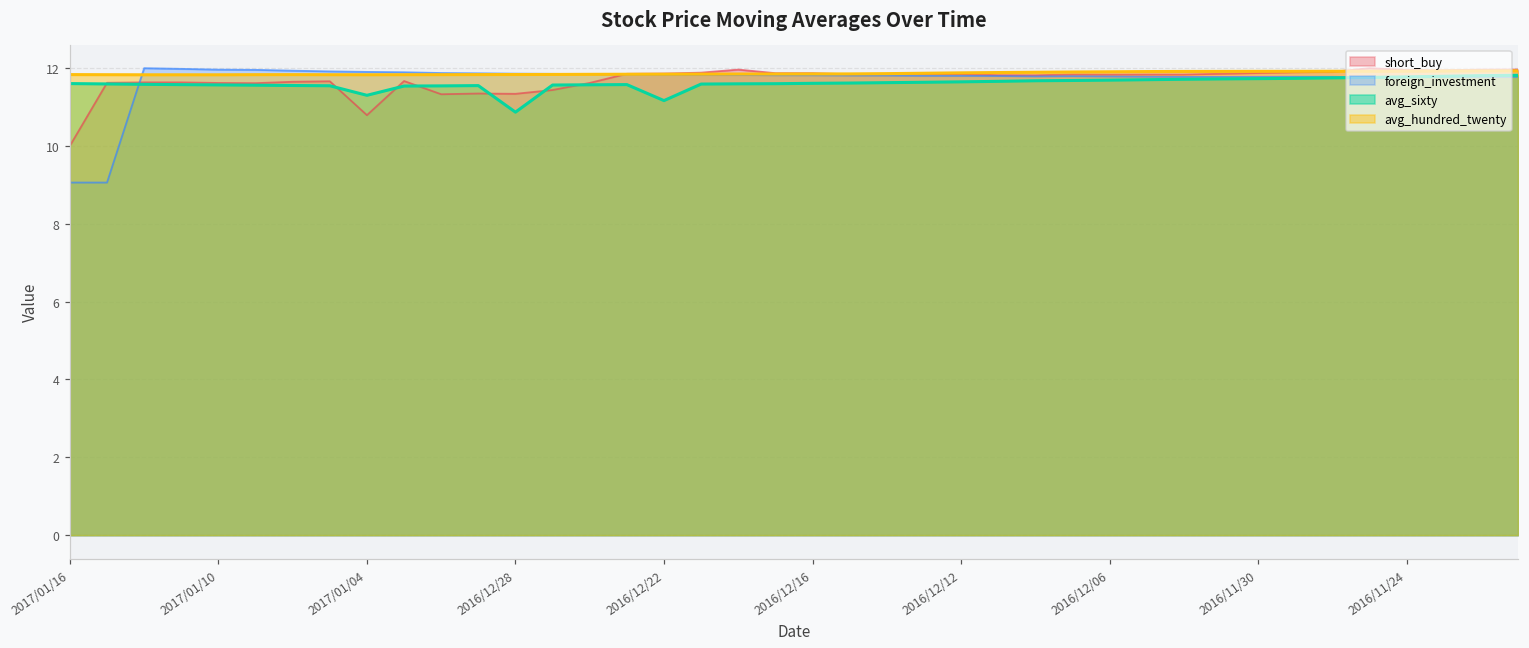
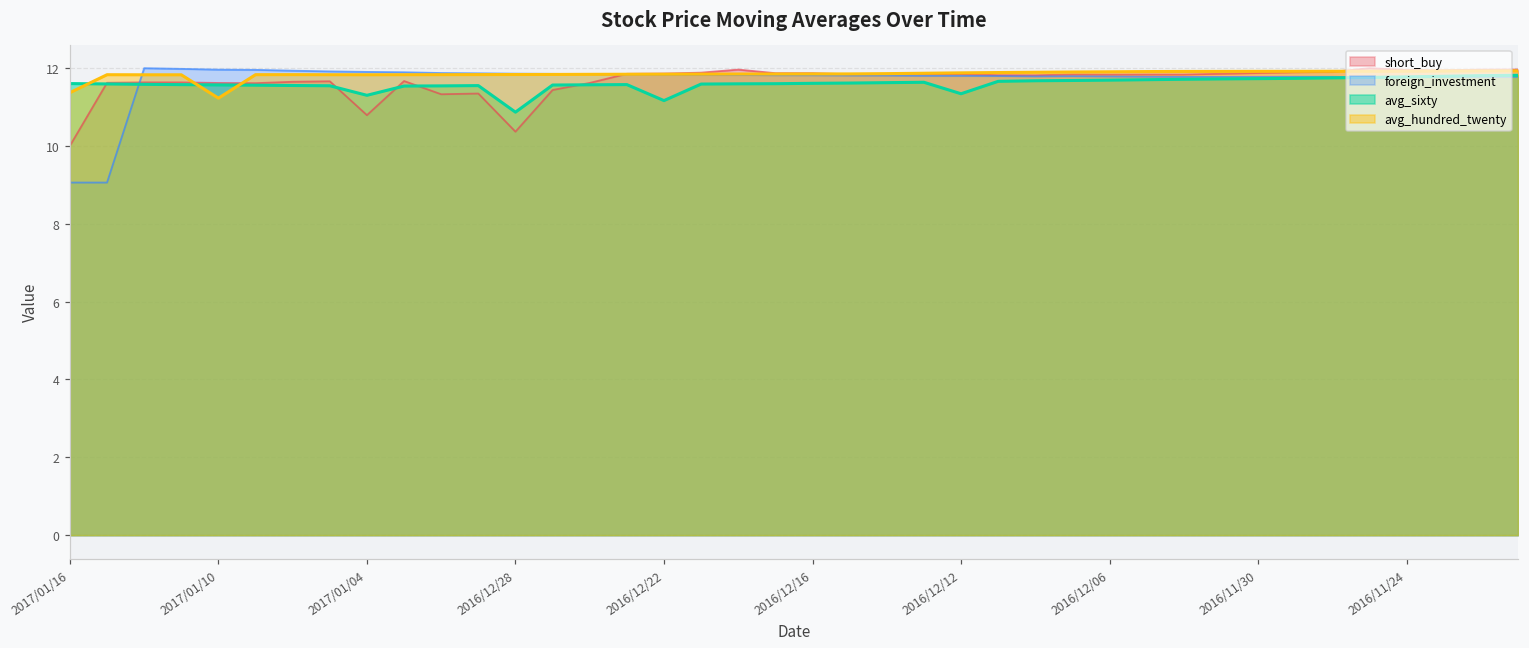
avg_hundred_twenty, 2017/01/16: 11.8 -> 11.4
avg_hundred_twenty, 2017/01/10: 11.8 -> 11.2
short_buy, 2016/12/28: 11.3 -> 10.4
avg_sixty, 2016/12/12: 11.6 -> 11.3
